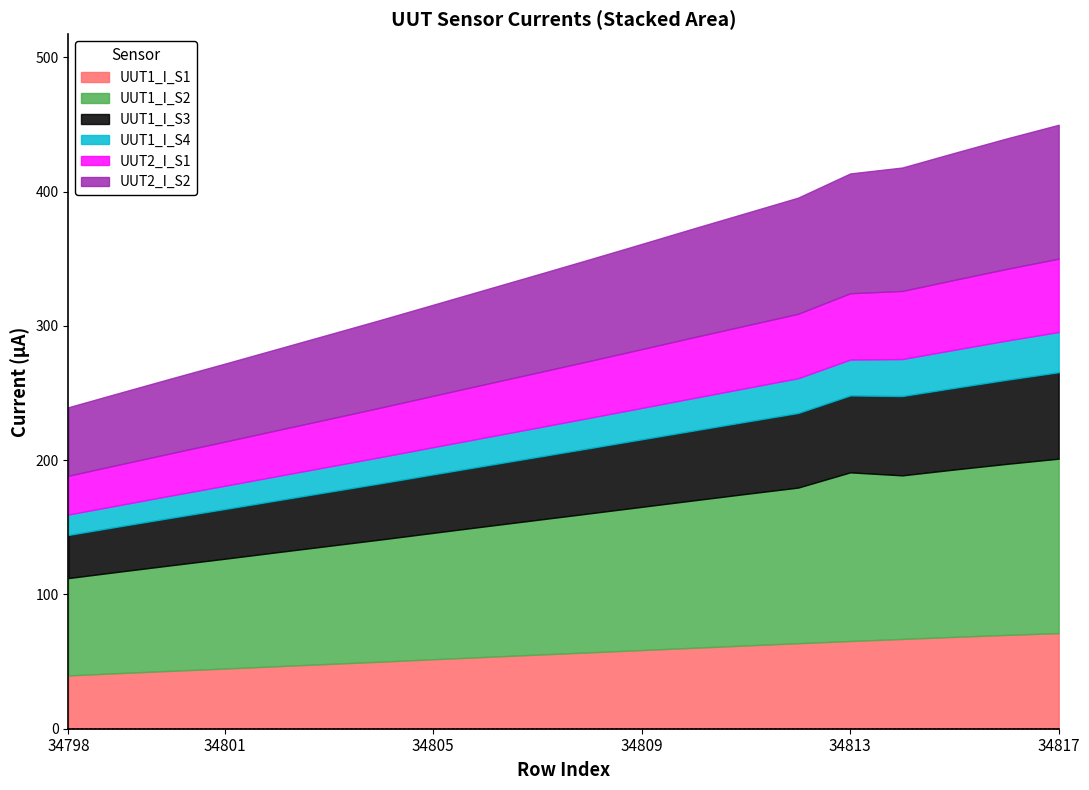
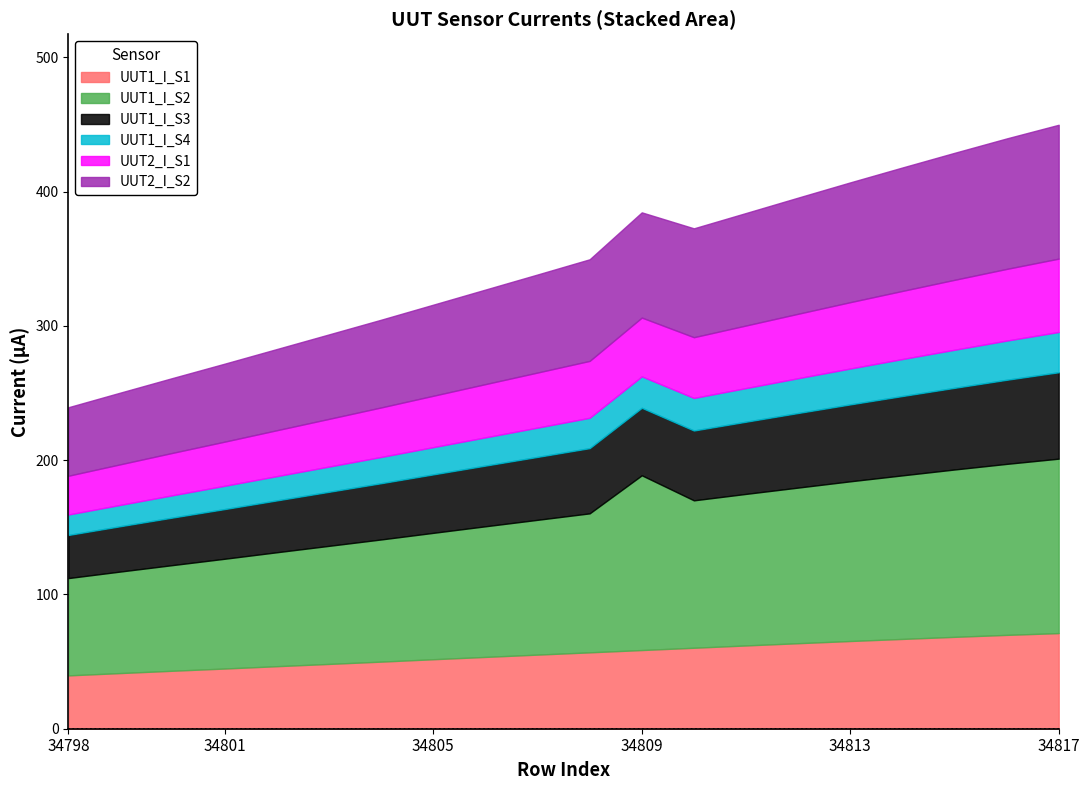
UUT1_I_S2, 34809: 107 -> 130
UUT1_I_S2, 34813: 126 -> 119
